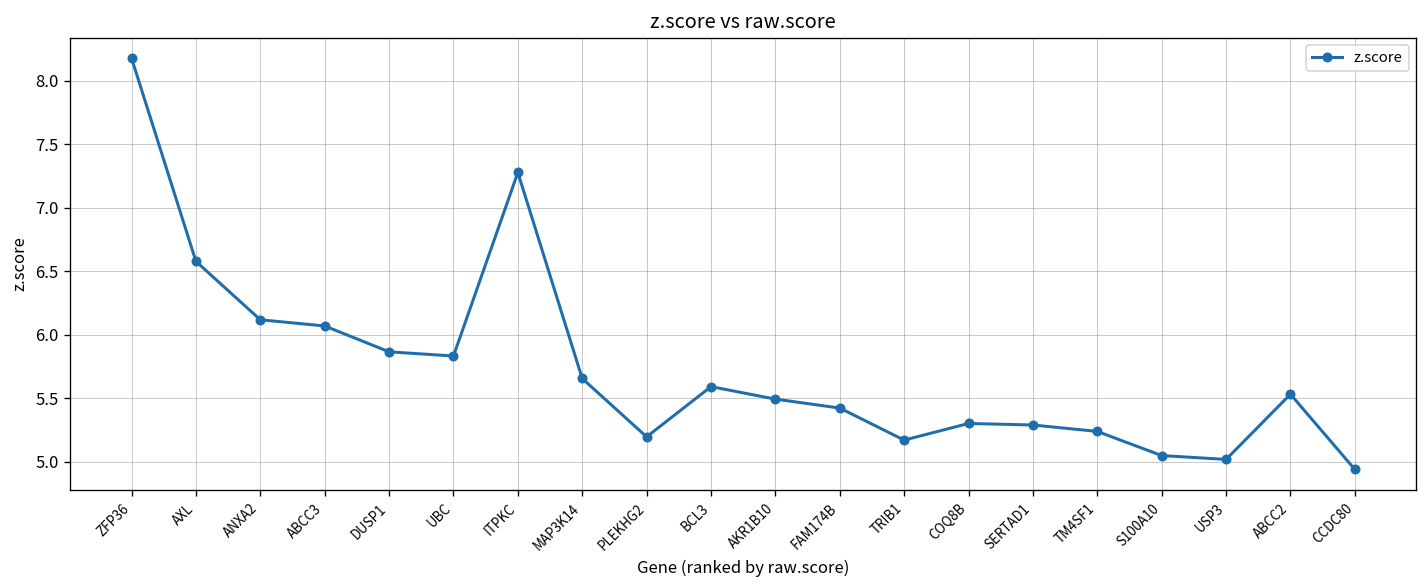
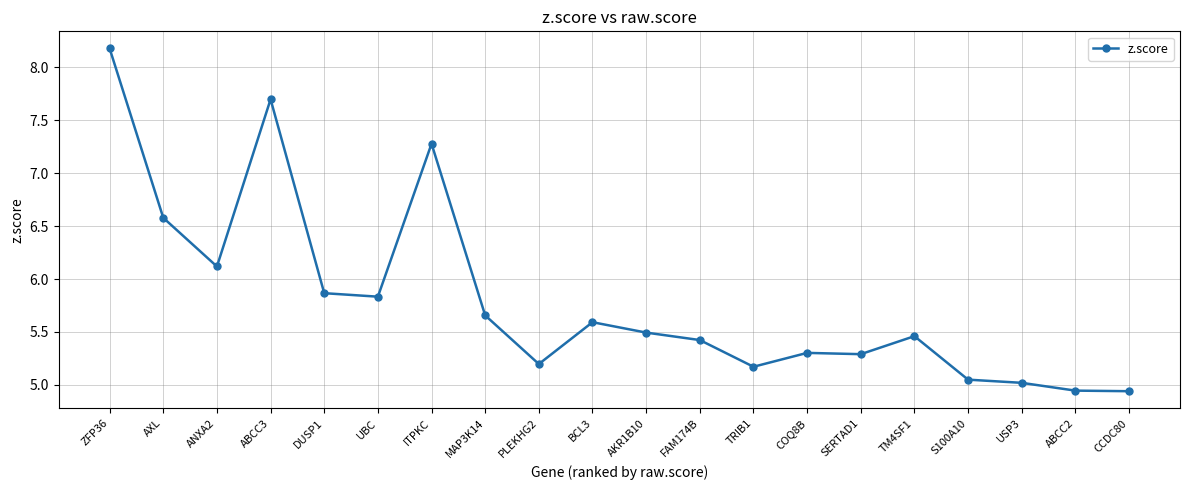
ABCC3: 6.07 -> 7.70
TM4SF1: 5.24 -> 5.46
ABCC2: 5.53 -> 4.95
